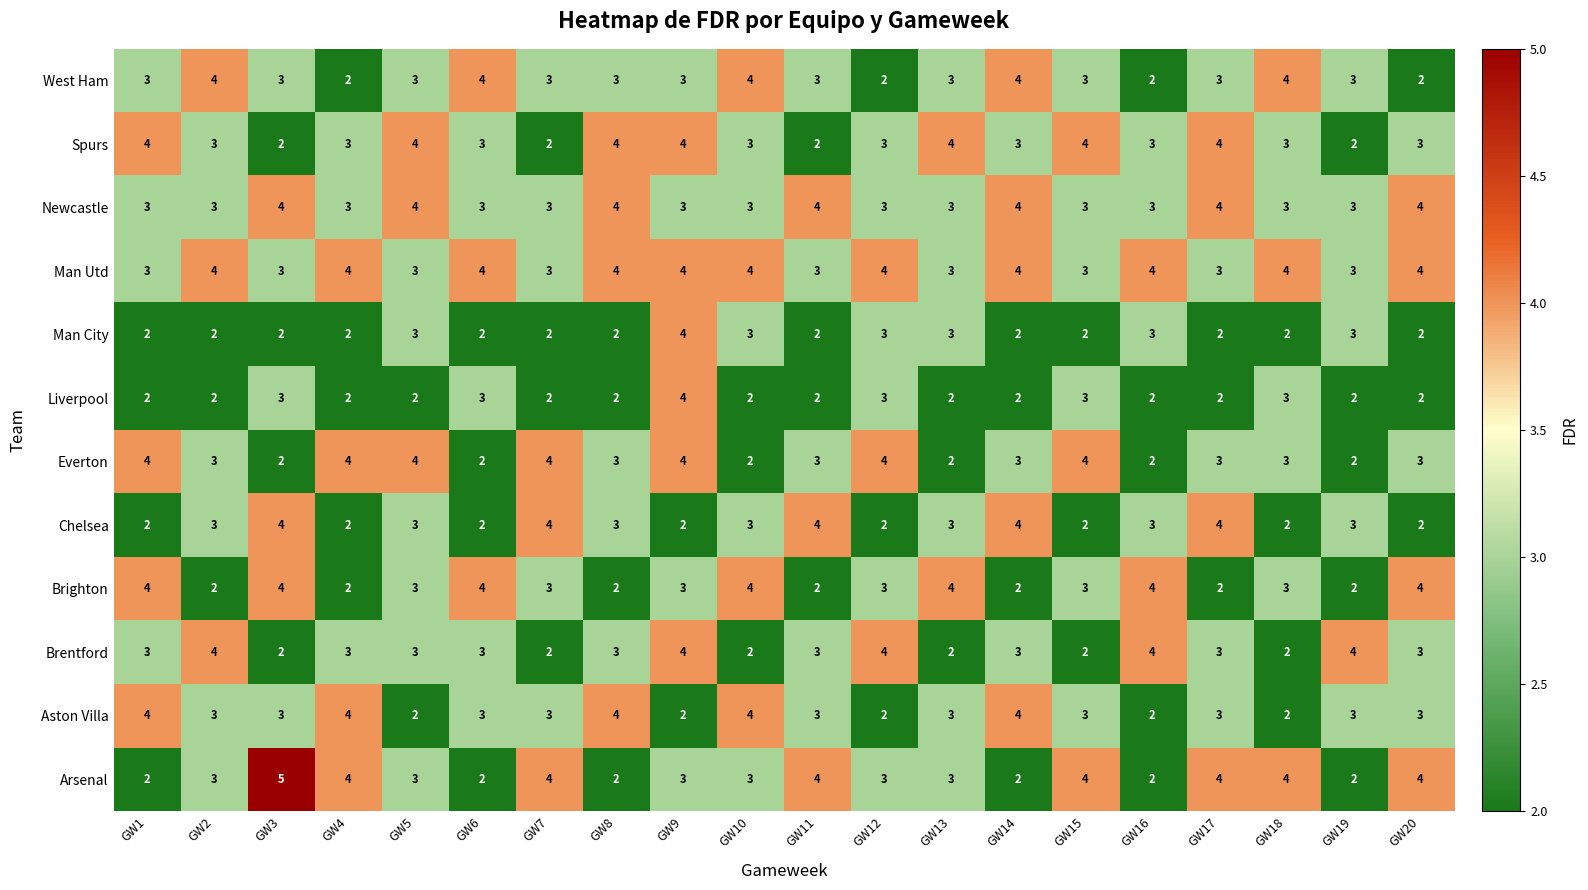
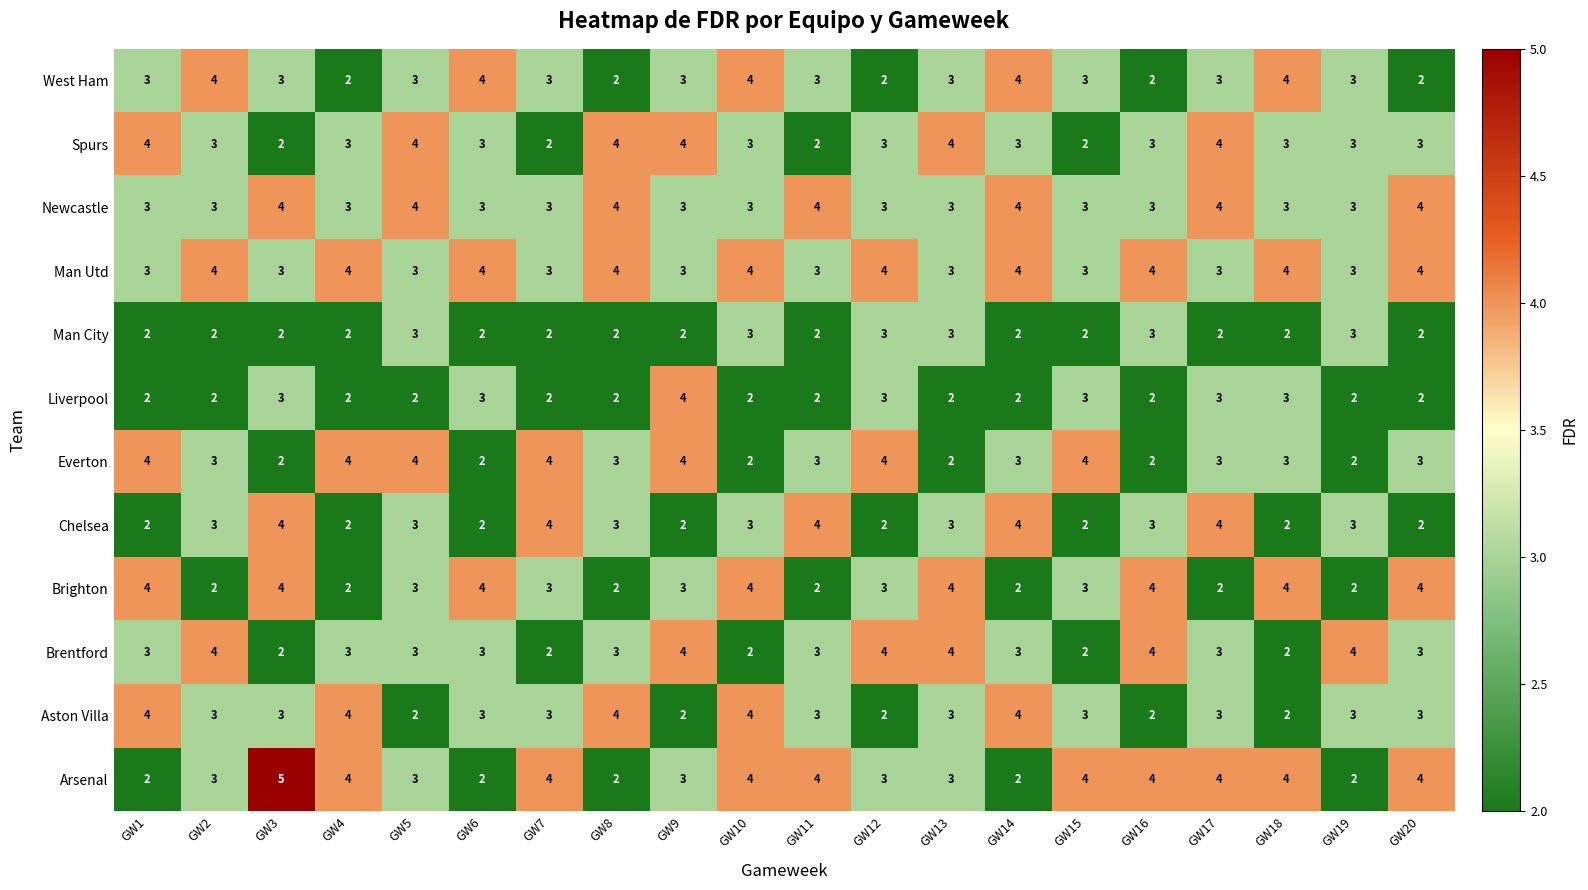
West Ham, GW8: 3 -> 2
Spurs, GW15: 4 -> 2
Spurs, GW19: 2 -> 3
Man Utd, GW9: 4 -> 3
Man City, GW9: 4 -> 2
Liverpool, GW17: 2 -> 3
Brighton, GW18: 3 -> 4
Brentford, GW13: 2 -> 4
Arsenal, GW10: 3 -> 4
Arsenal, GW16: 2 -> 4
